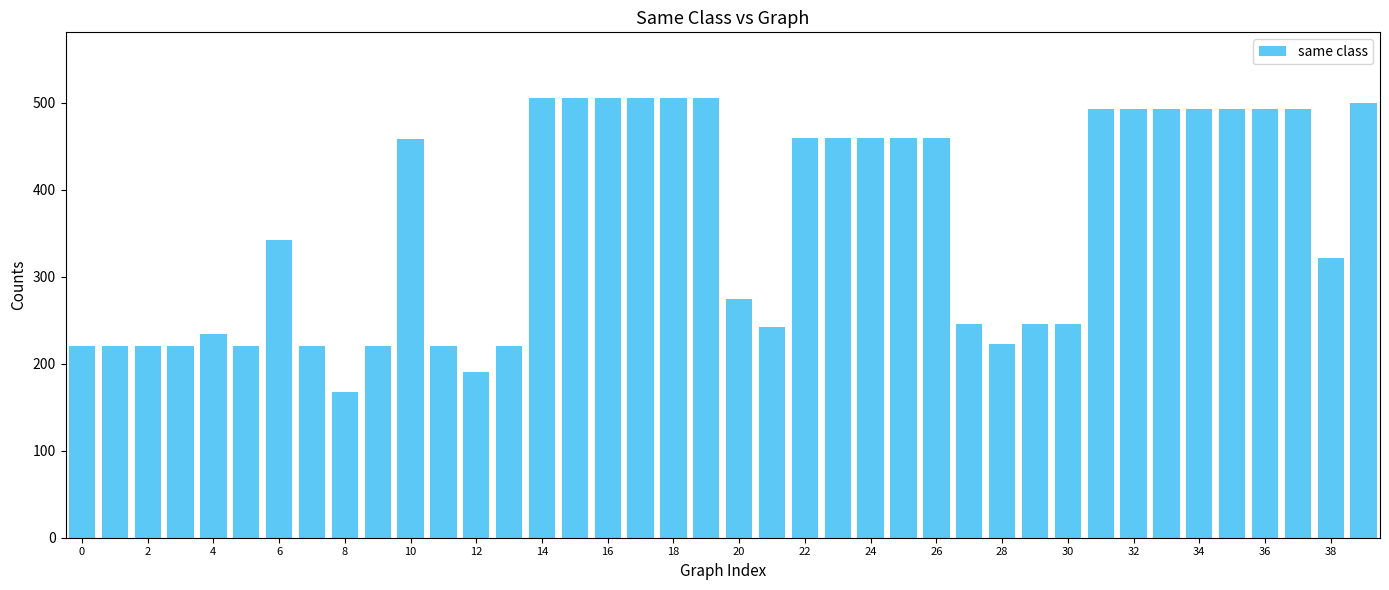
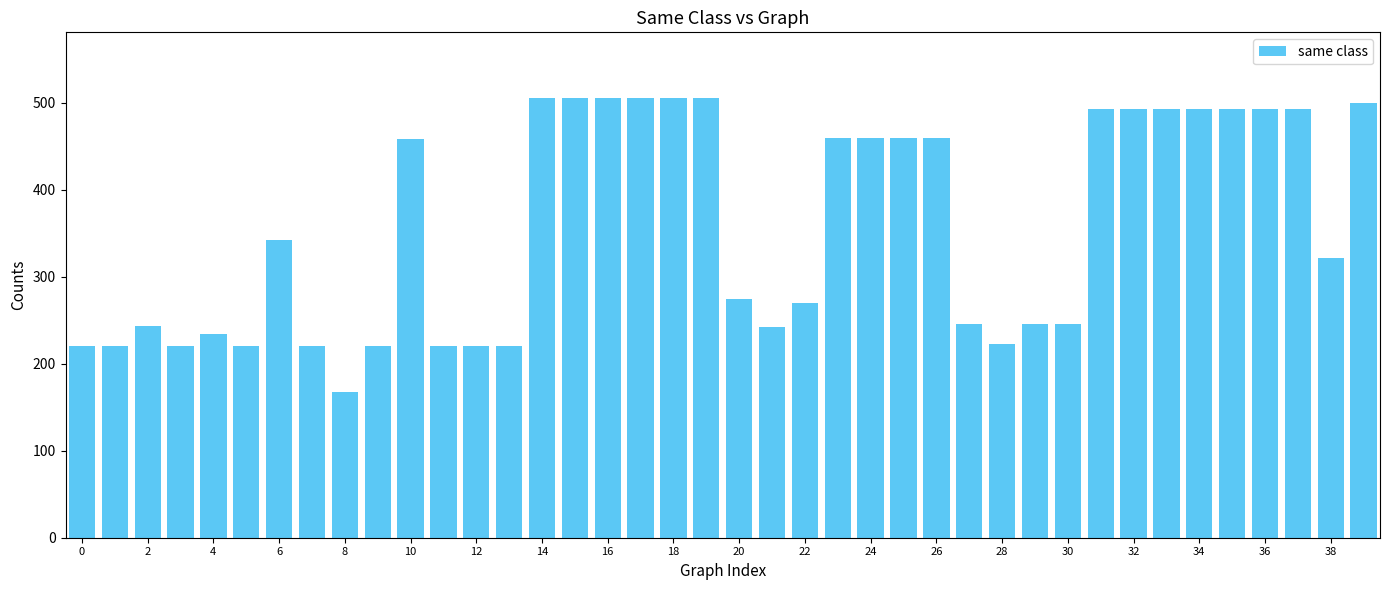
2: 220 -> 240
12: 190 -> 220
22: 460 -> 270
